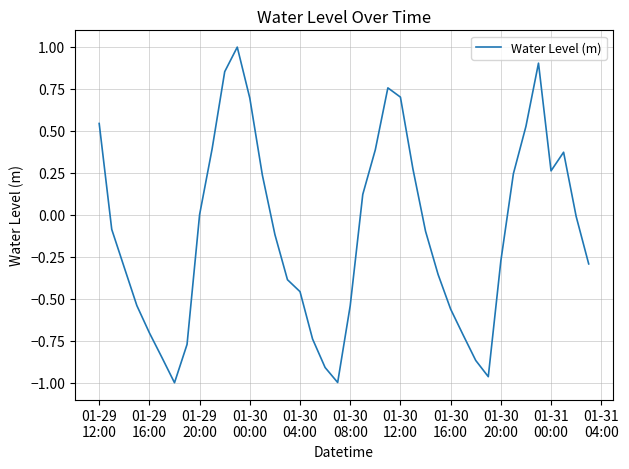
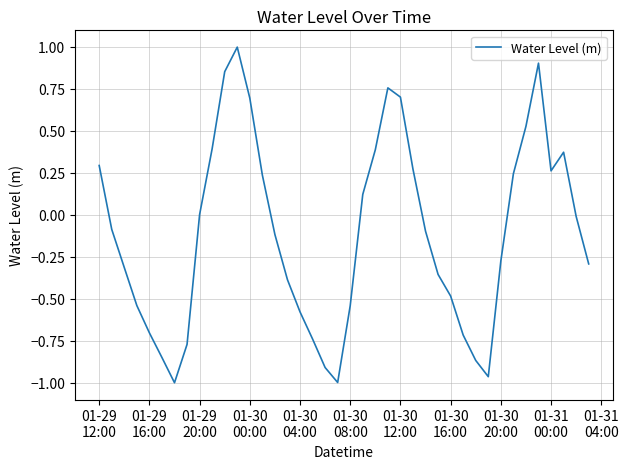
01-29 12:00: 0.54 -> 0.29
01-30 04:00: -0.46 -> -0.58
01-30 16:00: -0.56 -> -0.48
